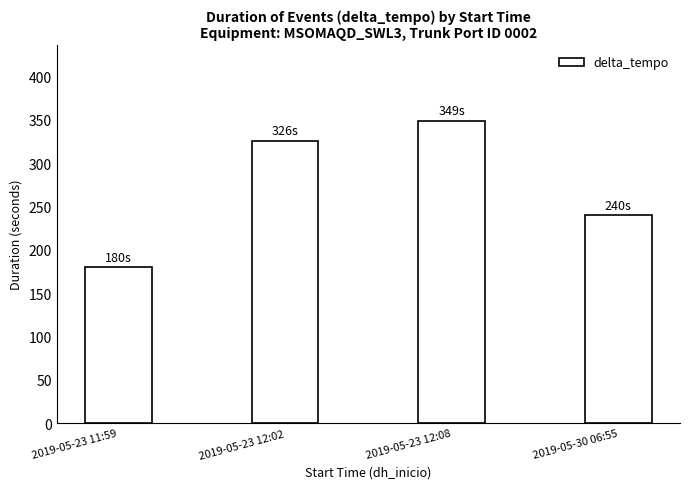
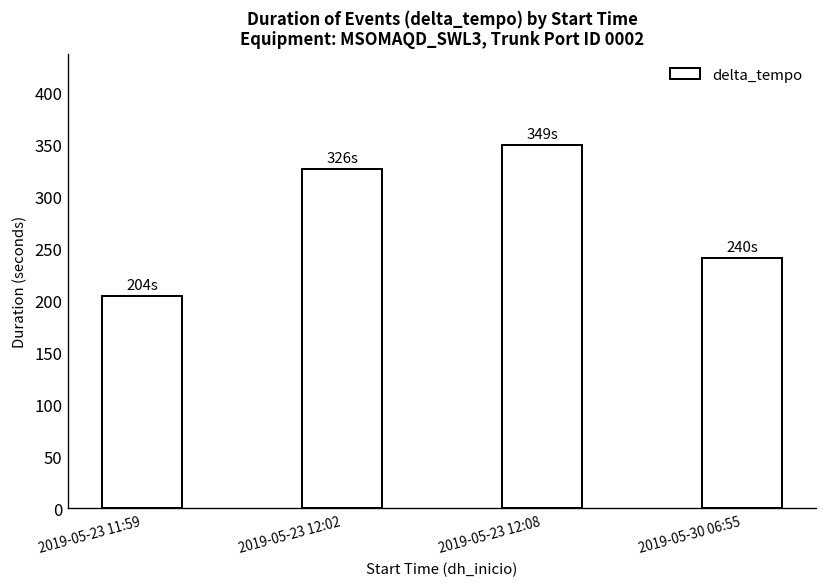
2019-05-23 11:59: 180s -> 204s
